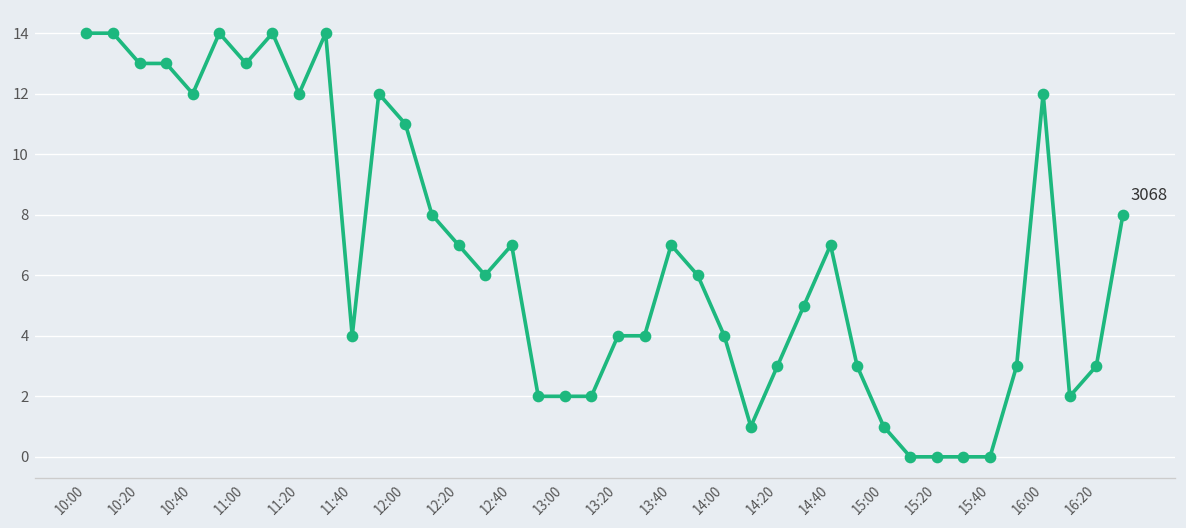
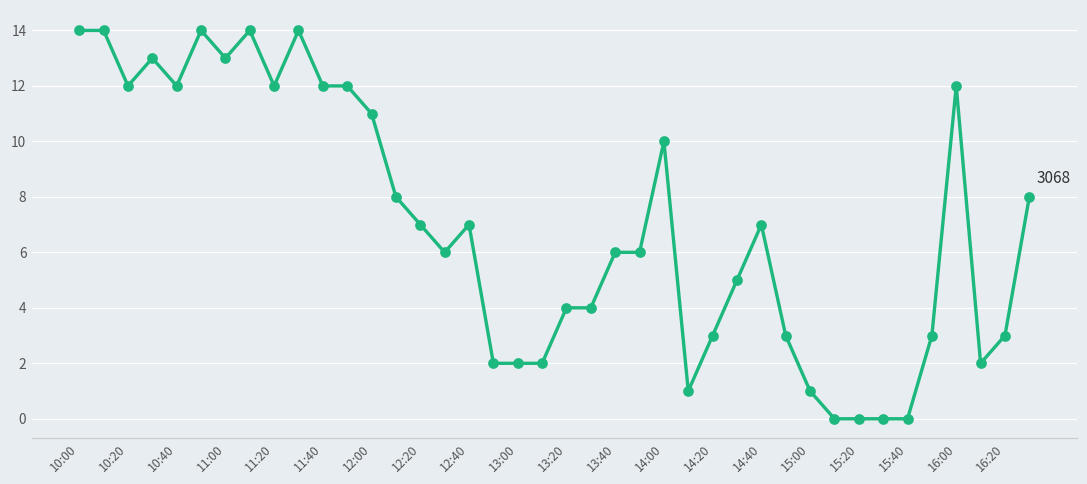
10:20: 13.0 -> 12.0
11:40: 4.0 -> 12.0
13:40: 7.0 -> 6.0
14:00: 4.0 -> 10.0
